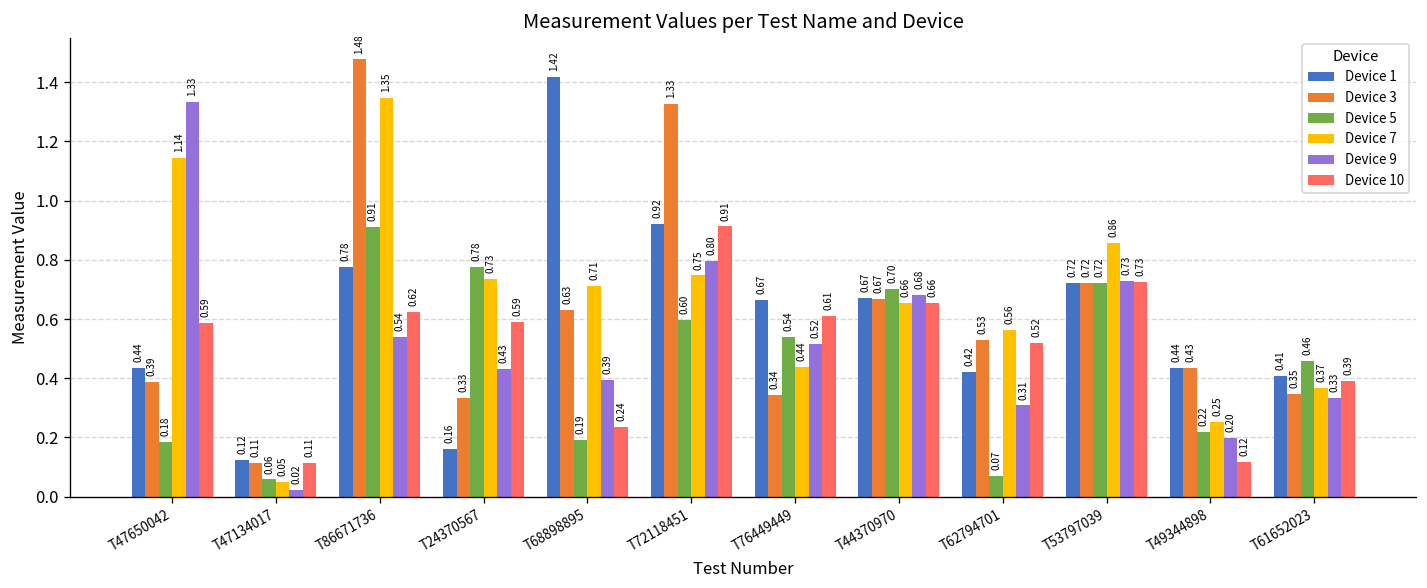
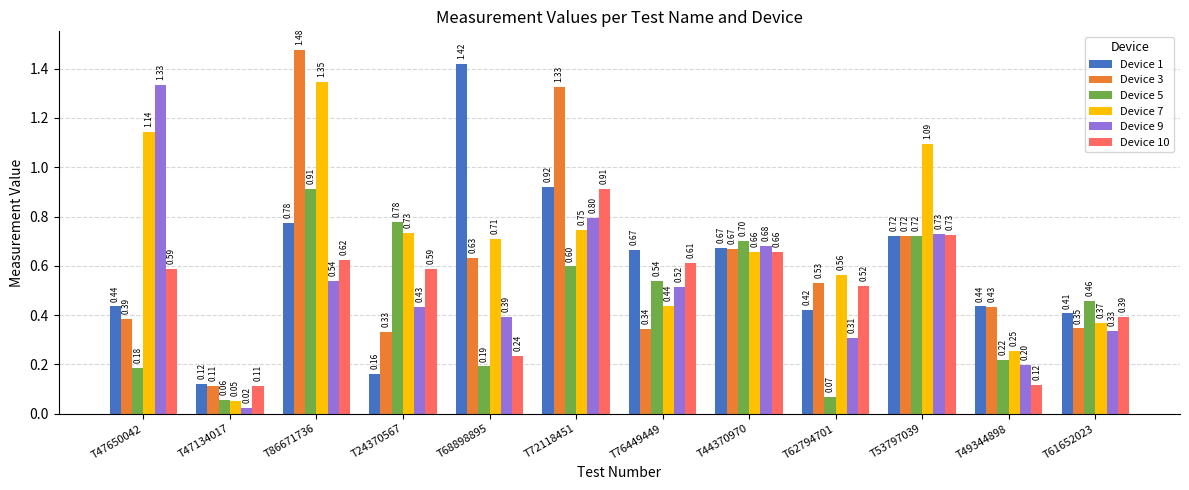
Device 7, T53797039: 0.86 -> 1.09
